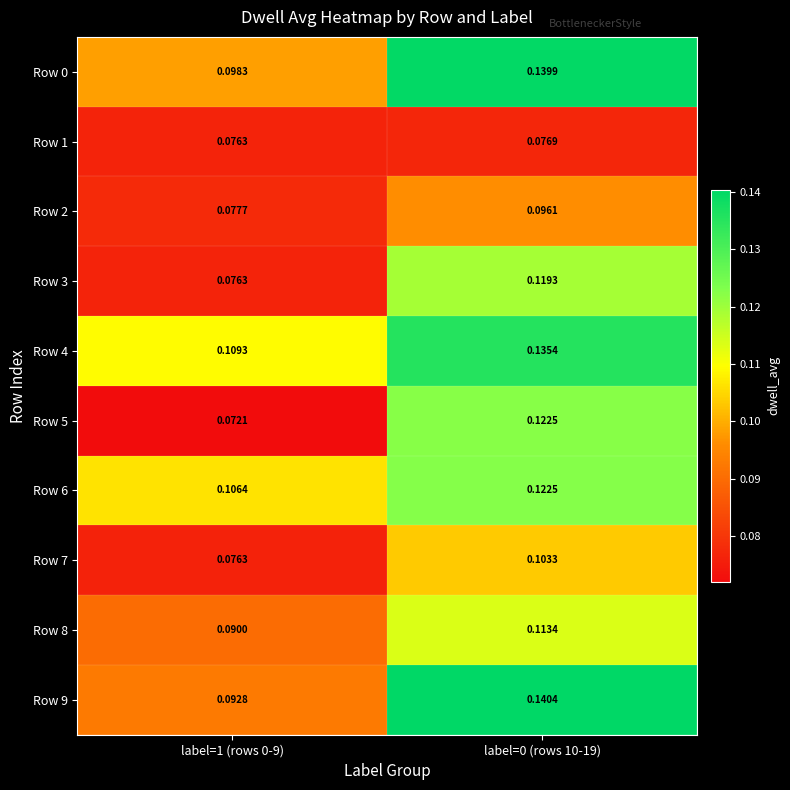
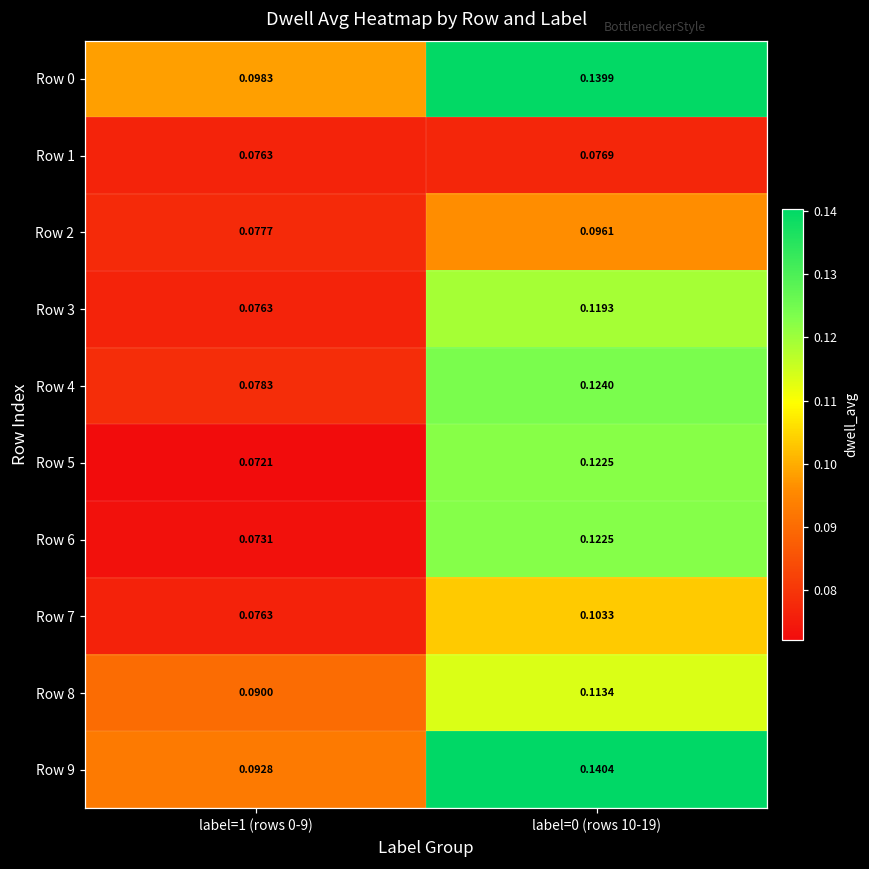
Row 4, label=1 (rows 0-9): 0.1093 -> 0.0783
Row 4, label=0 (rows 10-19): 0.1354 -> 0.1240
Row 6, label=1 (rows 0-9): 0.1064 -> 0.0731
